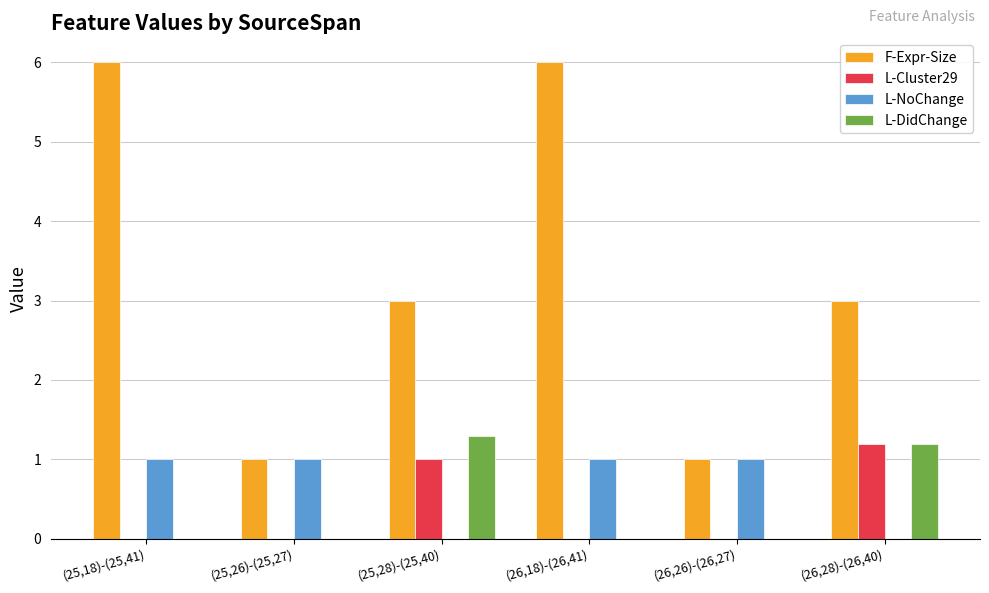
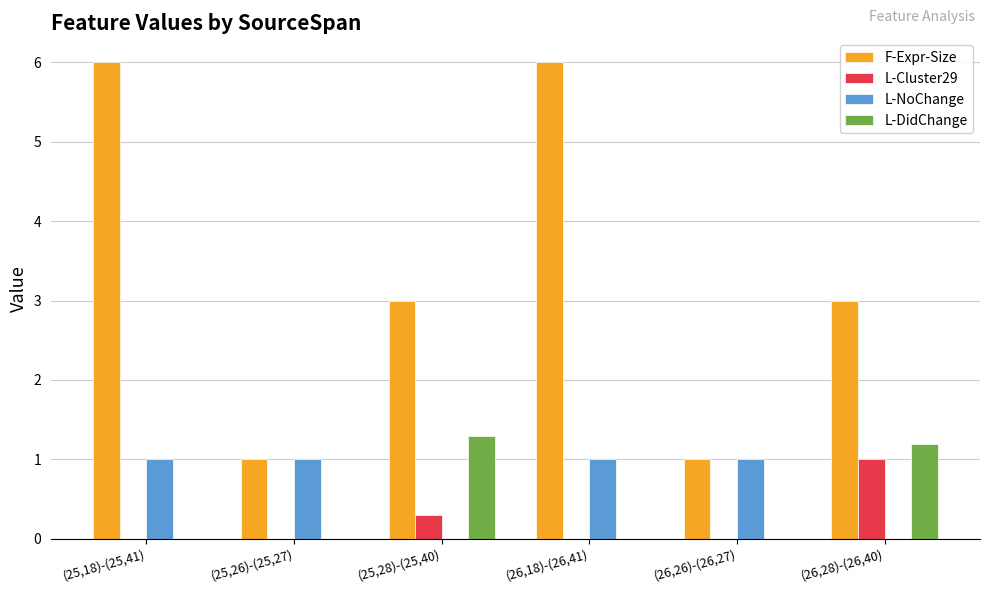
L-Cluster29, (25,28)-(25,40): 1.0 -> 0.3
L-Cluster29, (26,28)-(26,40): 1.2 -> 1.0
